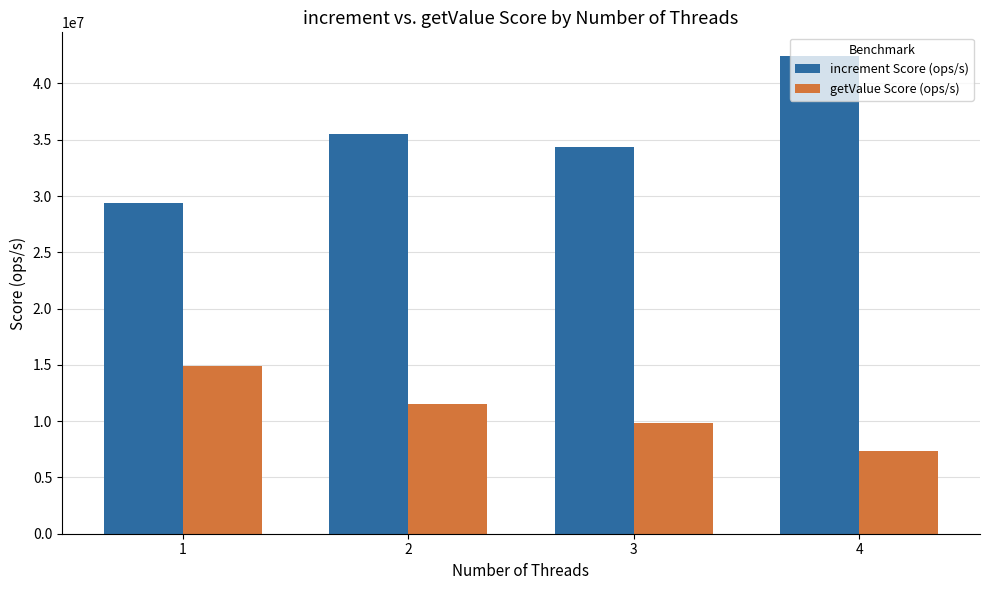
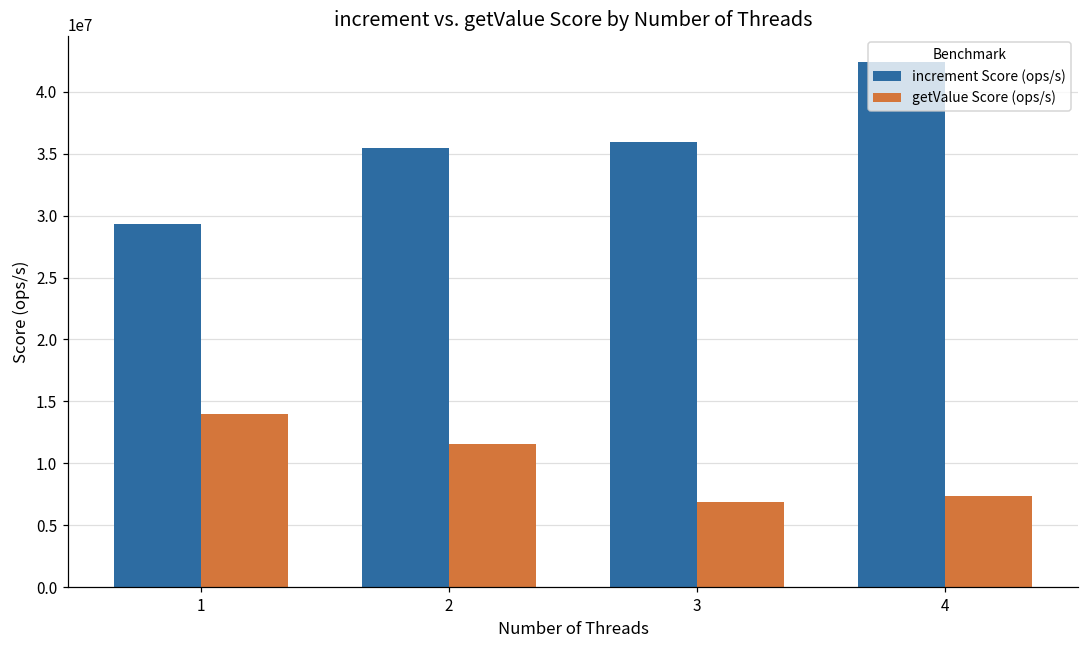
getValue Score (ops/s), 1: 14900000 -> 14000000
increment Score (ops/s), 3: 34400000 -> 36000000
getValue Score (ops/s), 3: 9800000 -> 6900000
